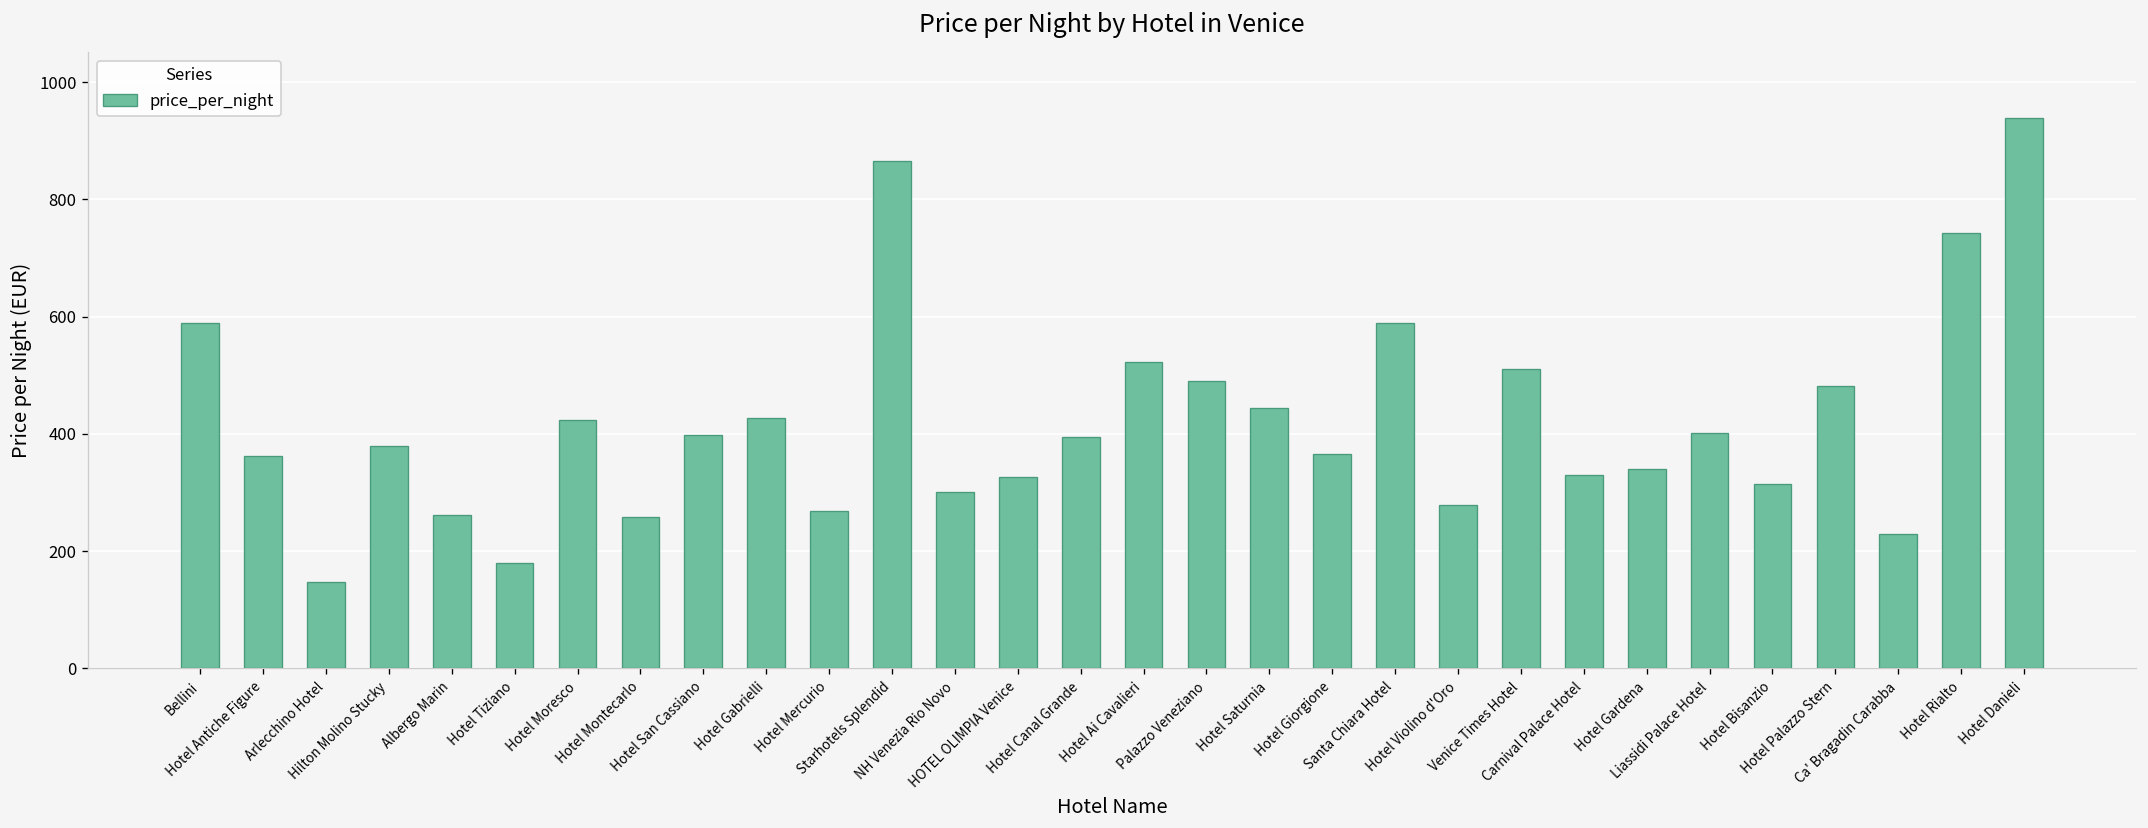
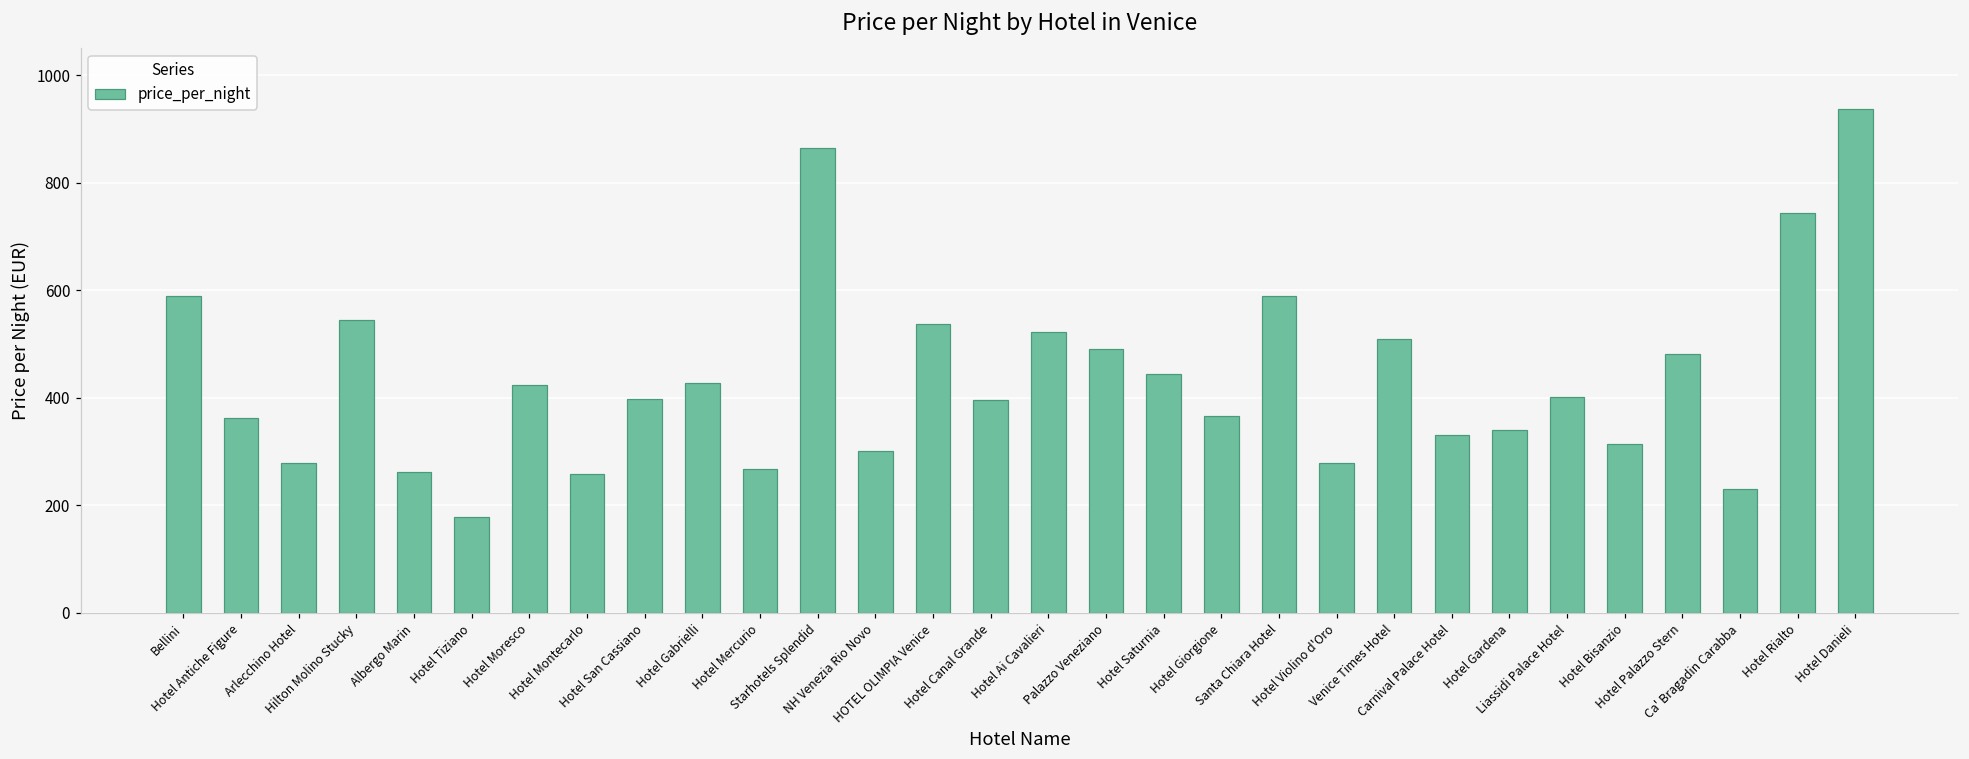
Arlecchino Hotel: 150 -> 280
Hilton Molino Stucky: 380 -> 550
HOTEL OLIMPIA Venice: 330 -> 540
